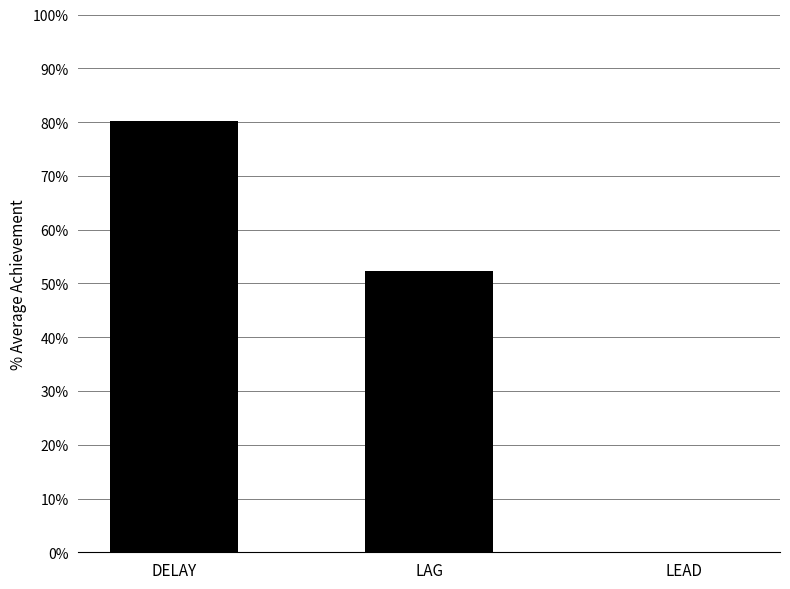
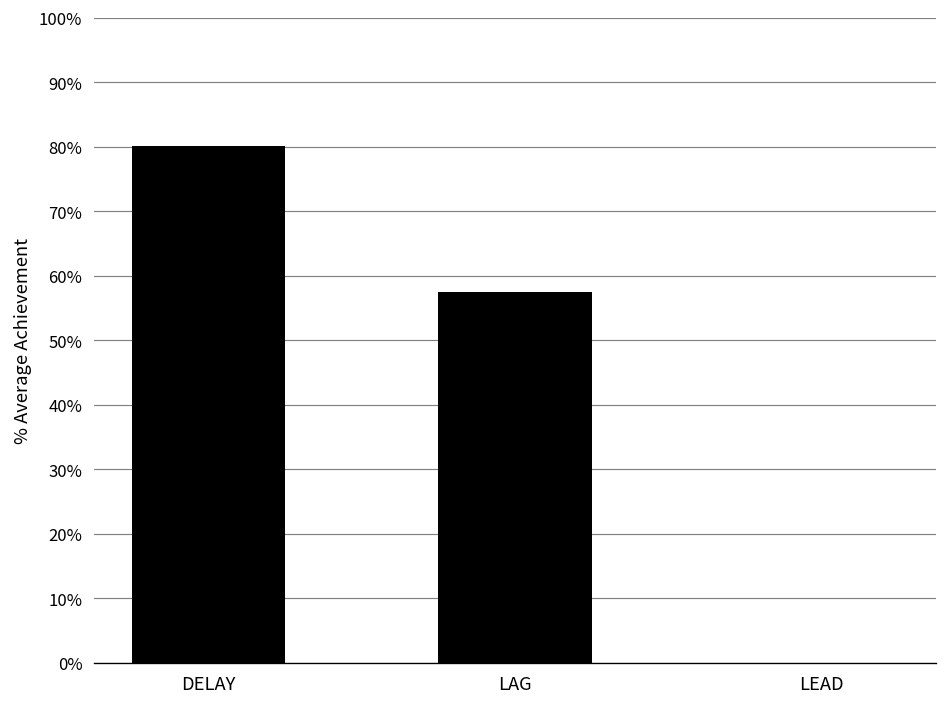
LAG: 52% -> 57%
